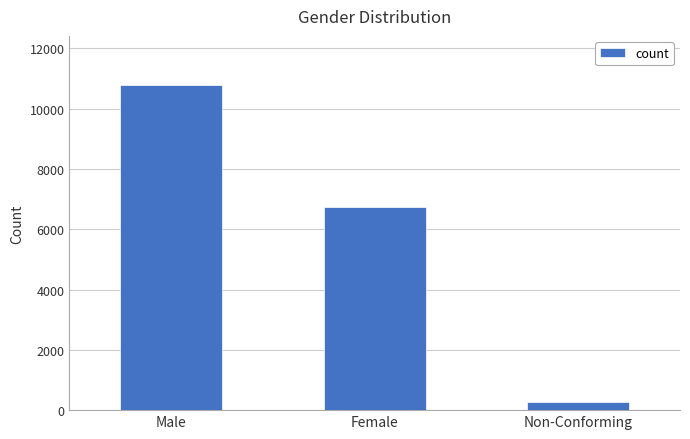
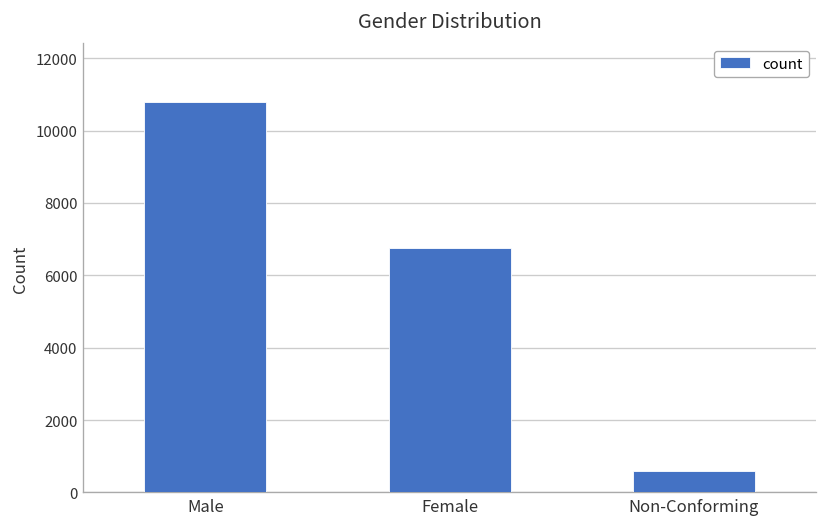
Non-Conforming: 300 -> 600
